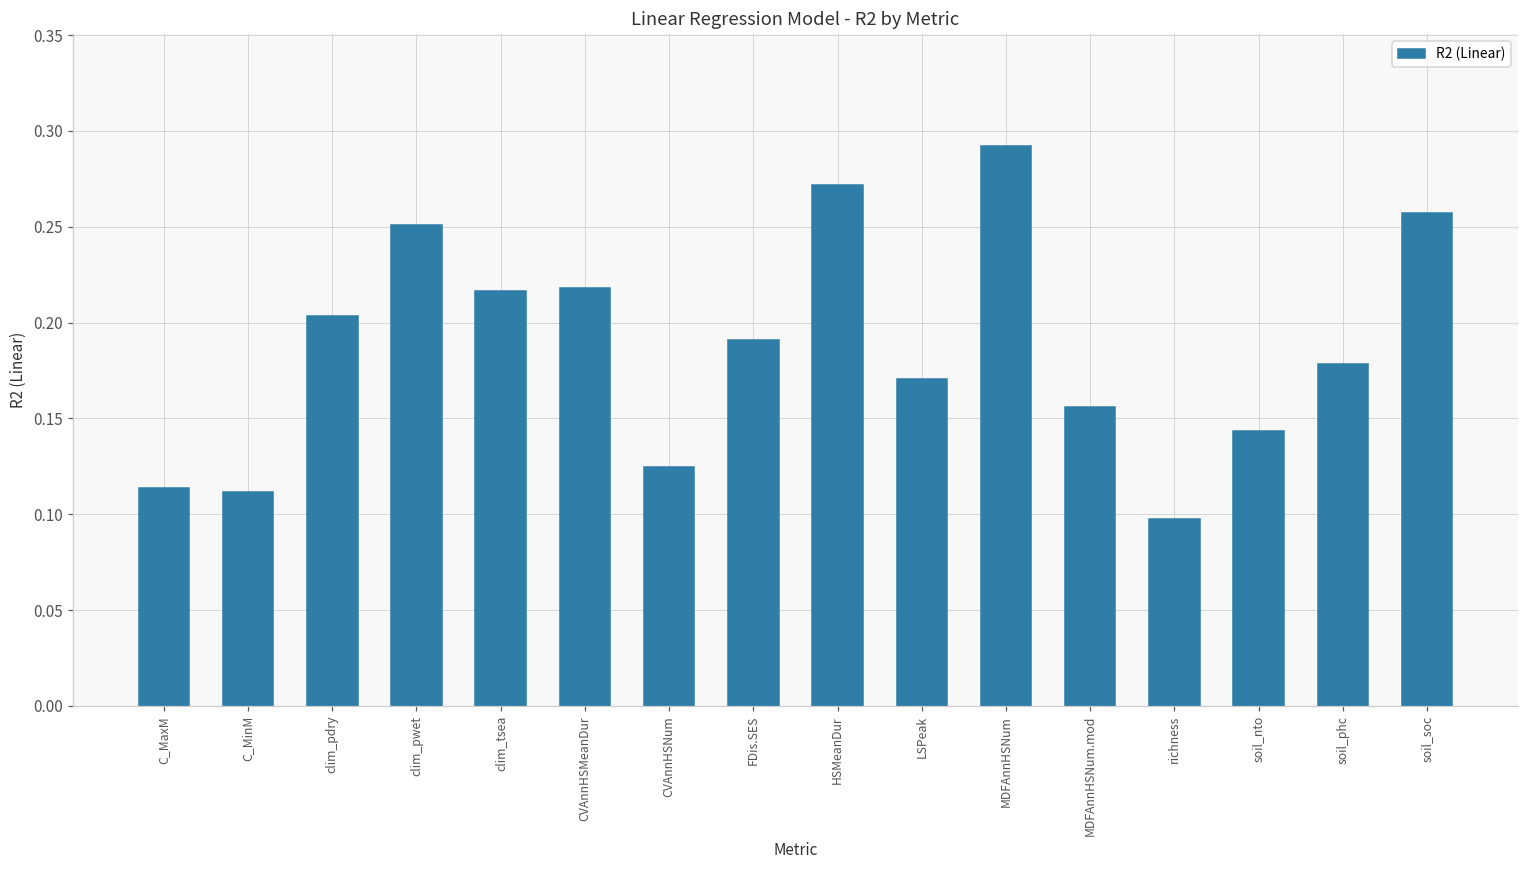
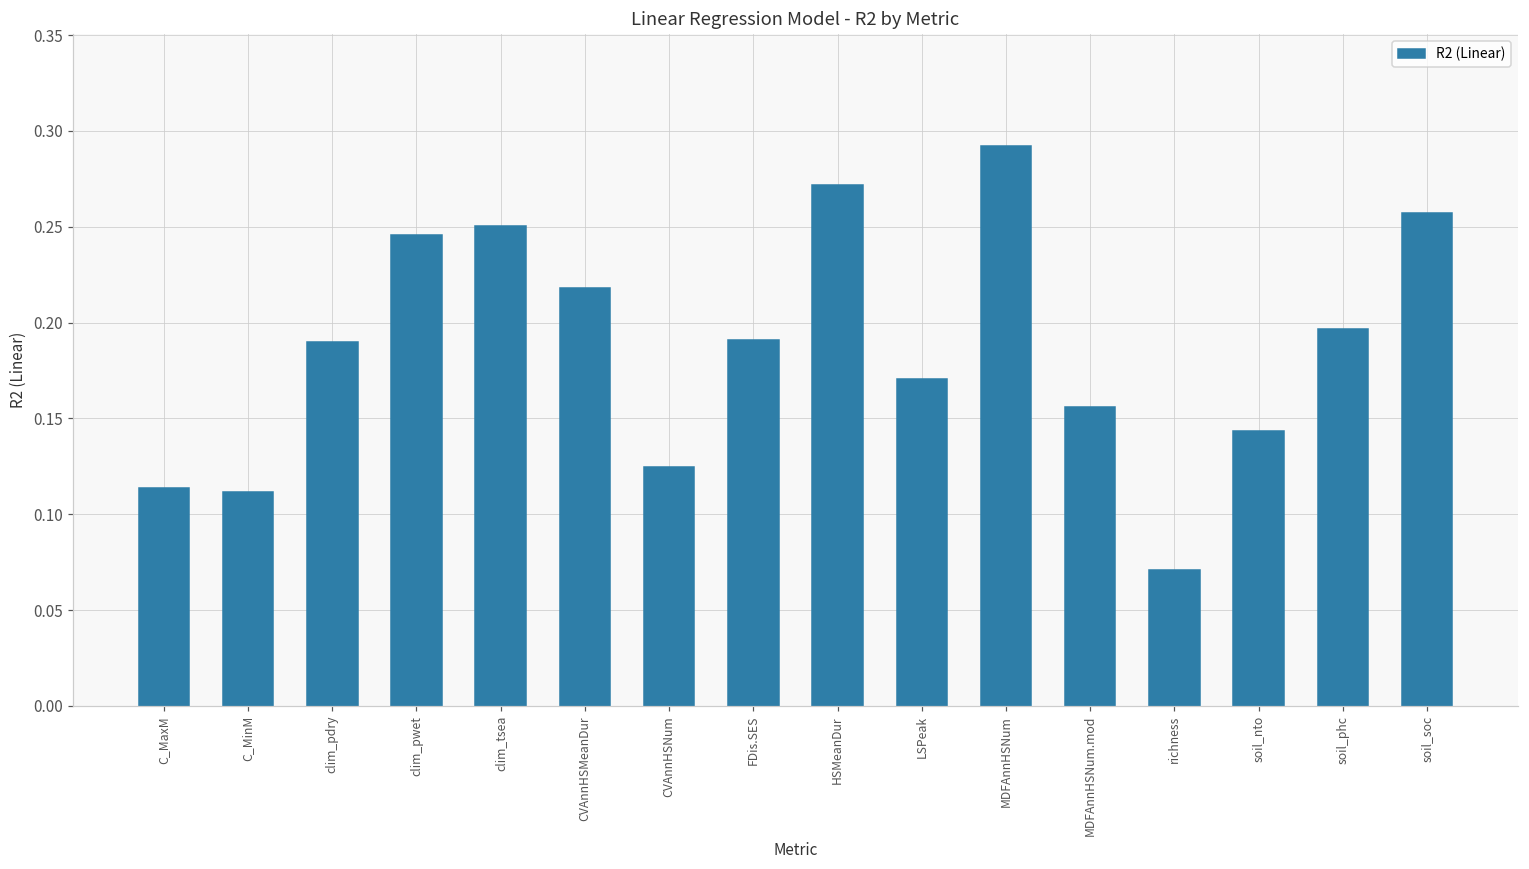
clim_pdry: 0.203 -> 0.190
clim_pwet: 0.251 -> 0.246
clim_tsea: 0.217 -> 0.251
richness: 0.098 -> 0.071
soil_phc: 0.178 -> 0.197
